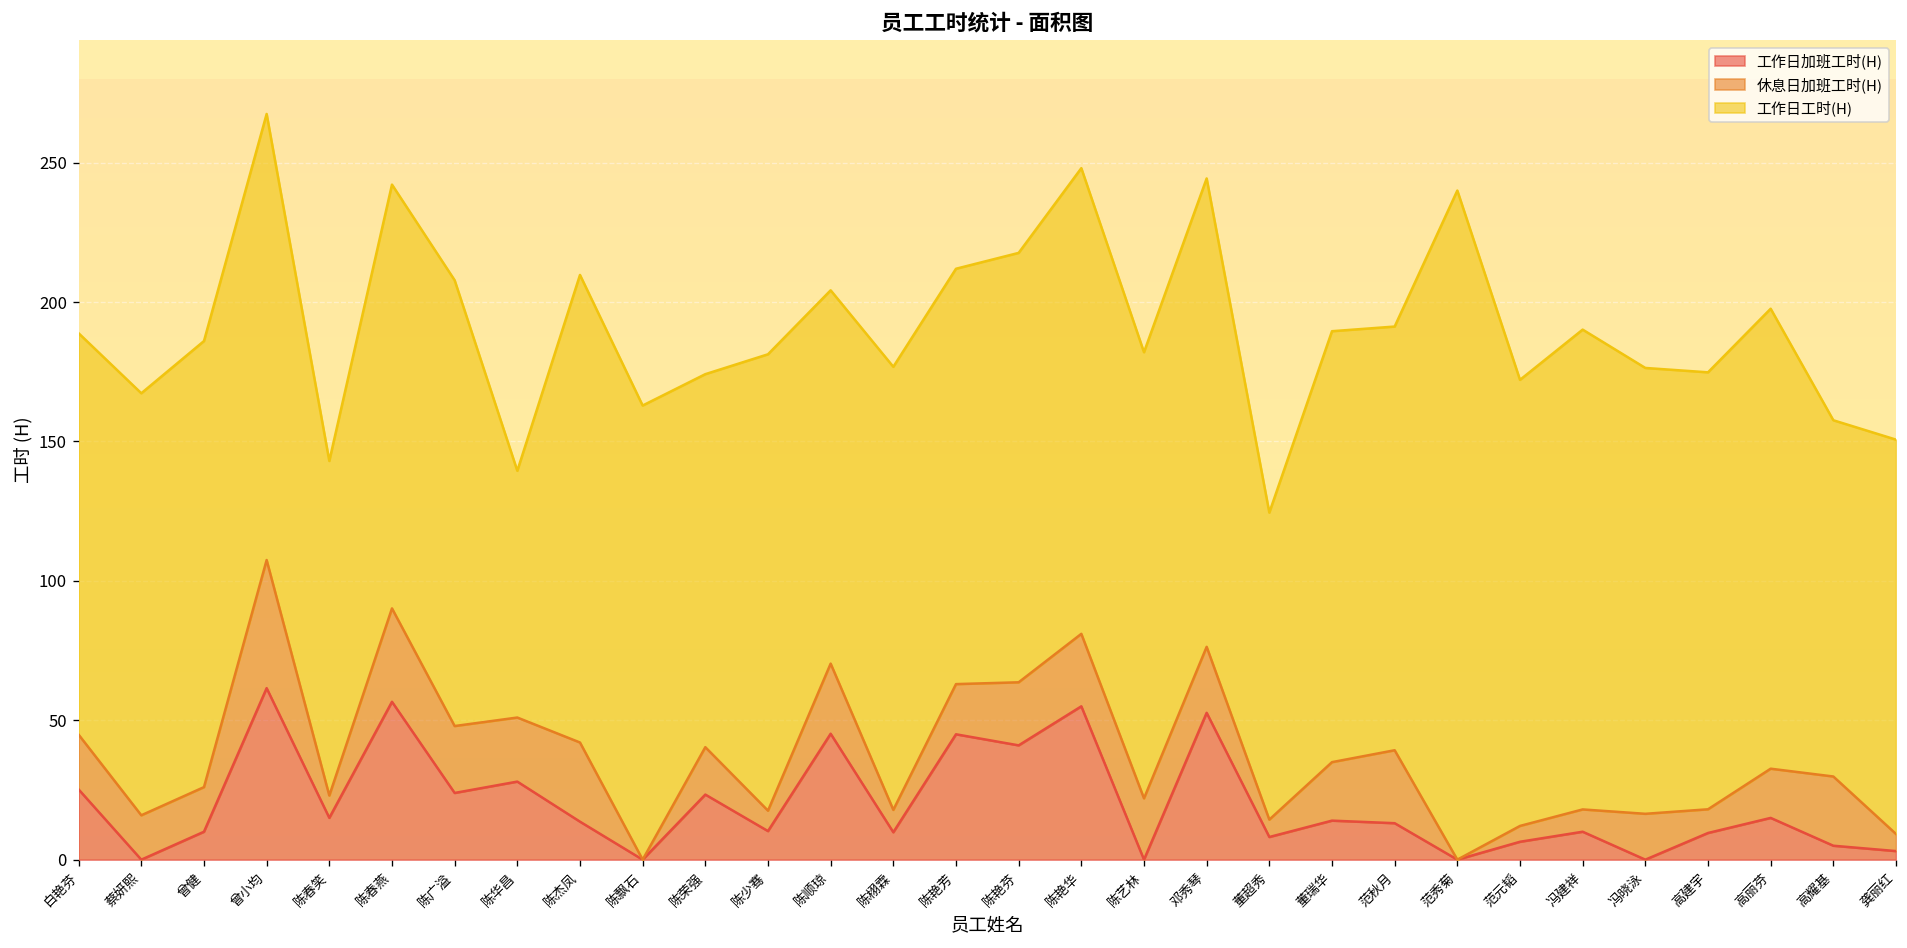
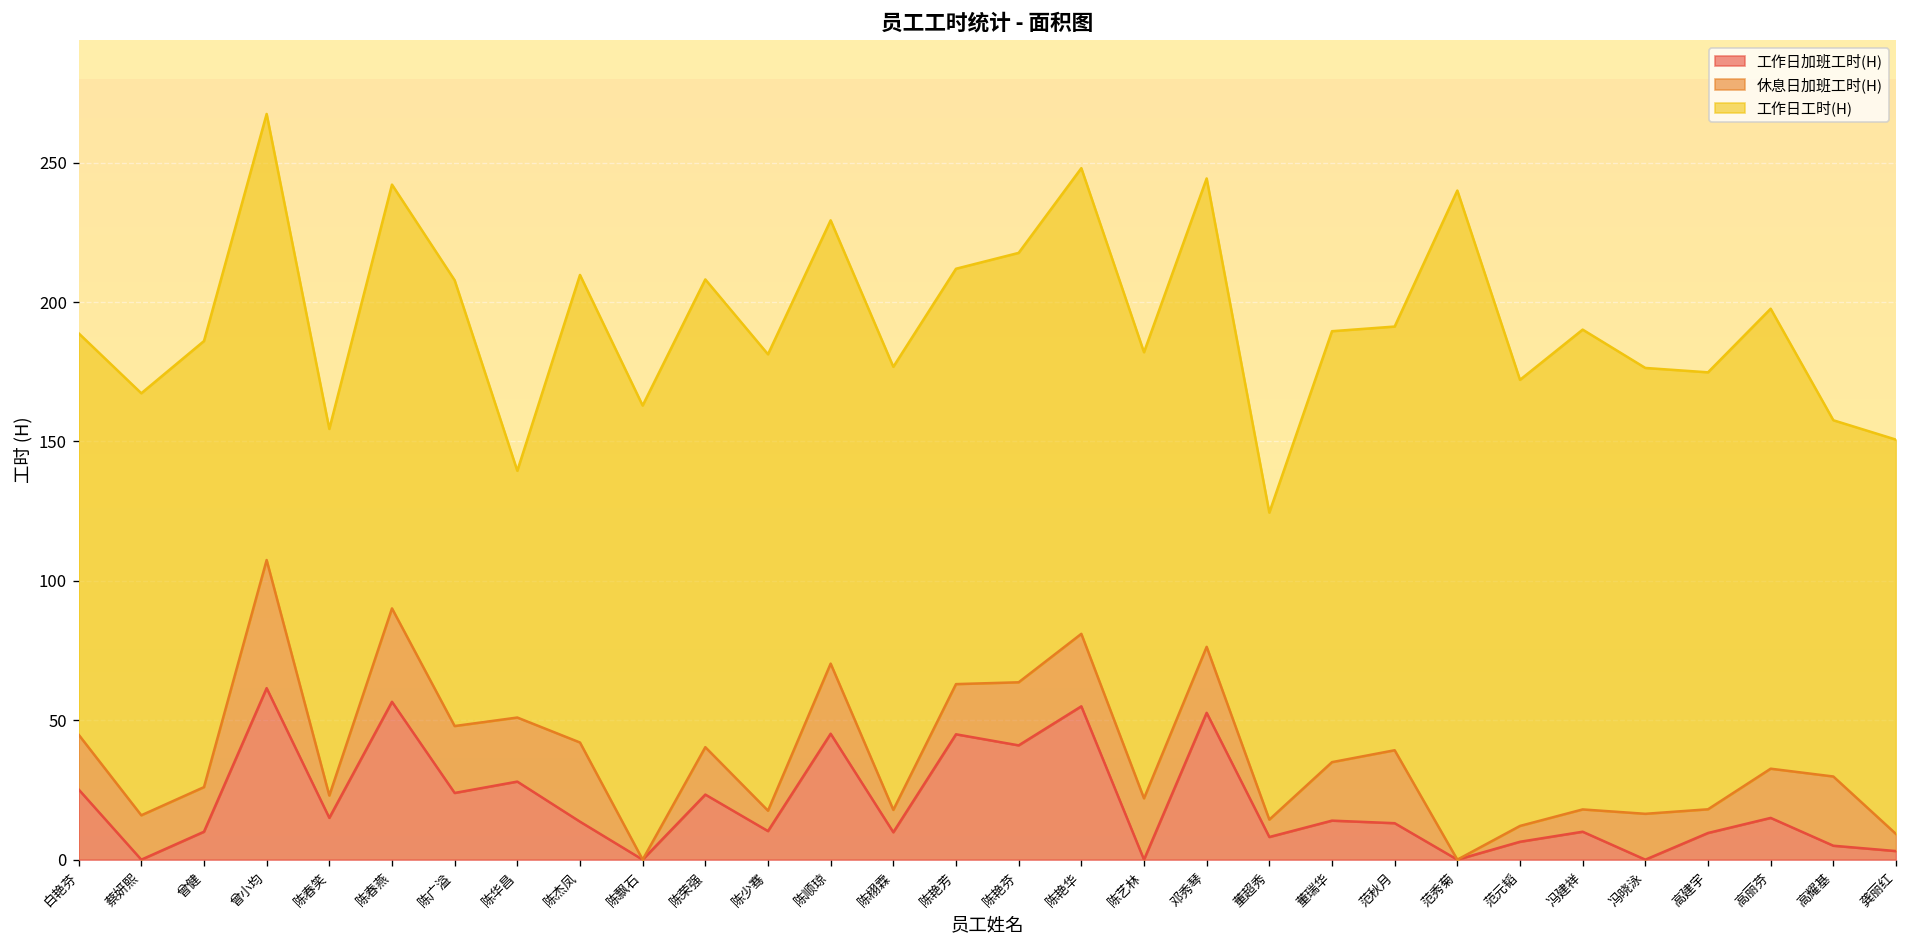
工作日工时(H), 陈春笑: 120 -> 132
工作日工时(H), 陈荣强: 134 -> 168
工作日工时(H), 陈顺琼: 134 -> 159
